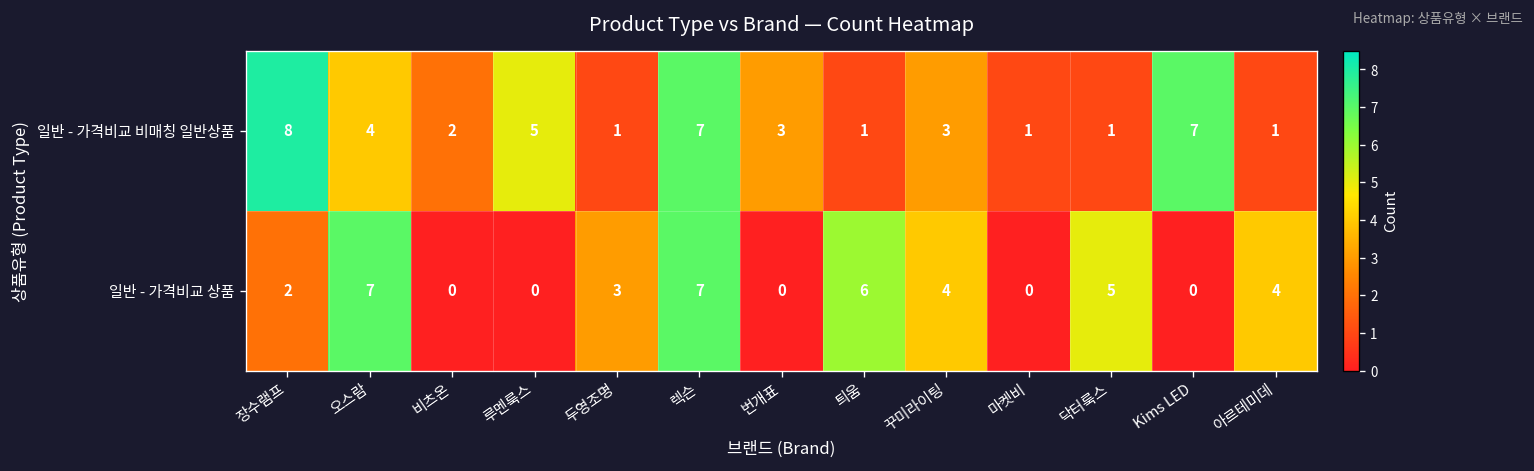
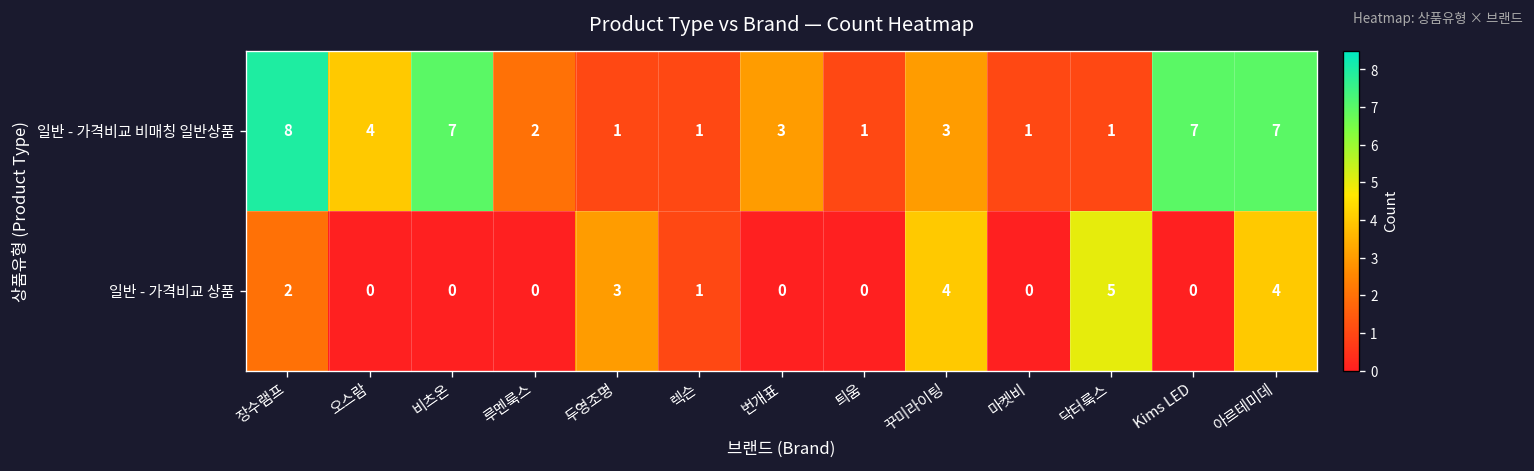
일반 - 가격비교 비매칭 일반상품, 비츠온: 2 -> 7
일반 - 가격비교 비매칭 일반상품, 루멘룩스: 5 -> 2
일반 - 가격비교 비매칭 일반상품, 렉슨: 7 -> 1
일반 - 가격비교 비매칭 일반상품, 아르테미데: 1 -> 7
일반 - 가격비교 상품, 오스람: 7 -> 0
일반 - 가격비교 상품, 렉슨: 7 -> 1
일반 - 가격비교 상품, 틔움: 6 -> 0
